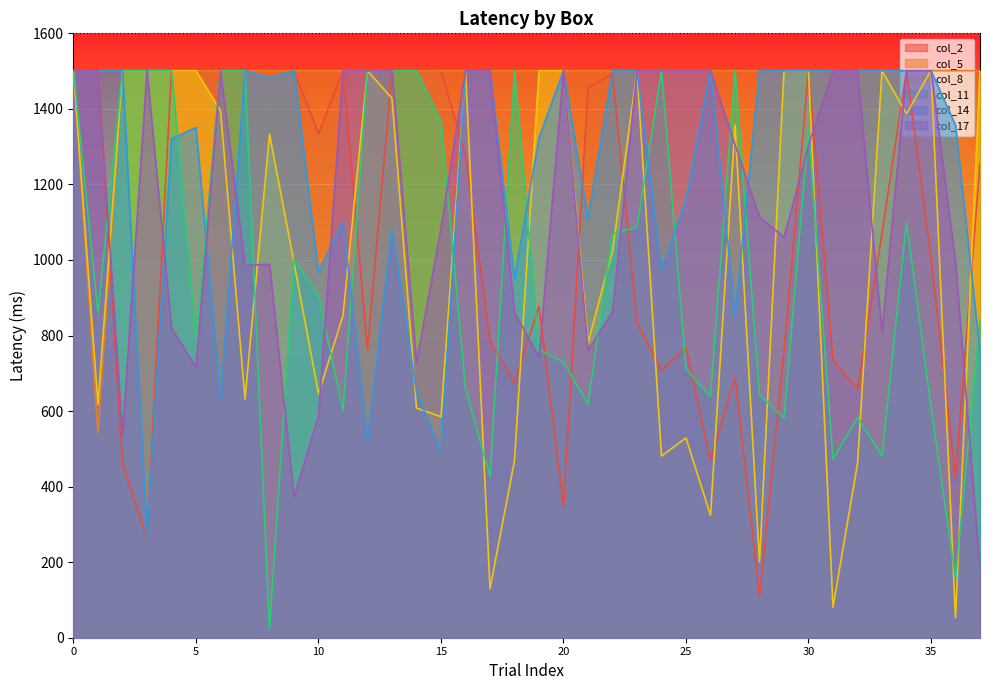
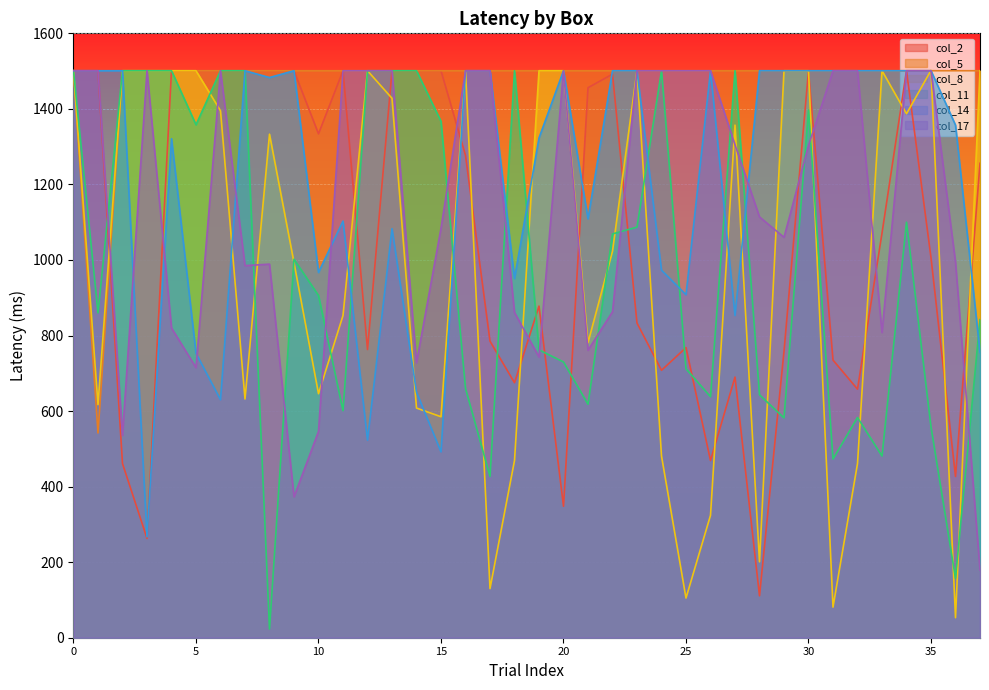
col_11, 5: 790 -> 1360
col_14, 5: 1350 -> 750
col_17, 10: 590 -> 550
col_8, 25: 530 -> 110
col_14, 25: 1160 -> 910
col_11, 30: 1350 -> 1400
col_11, 35: 610 -> 560
